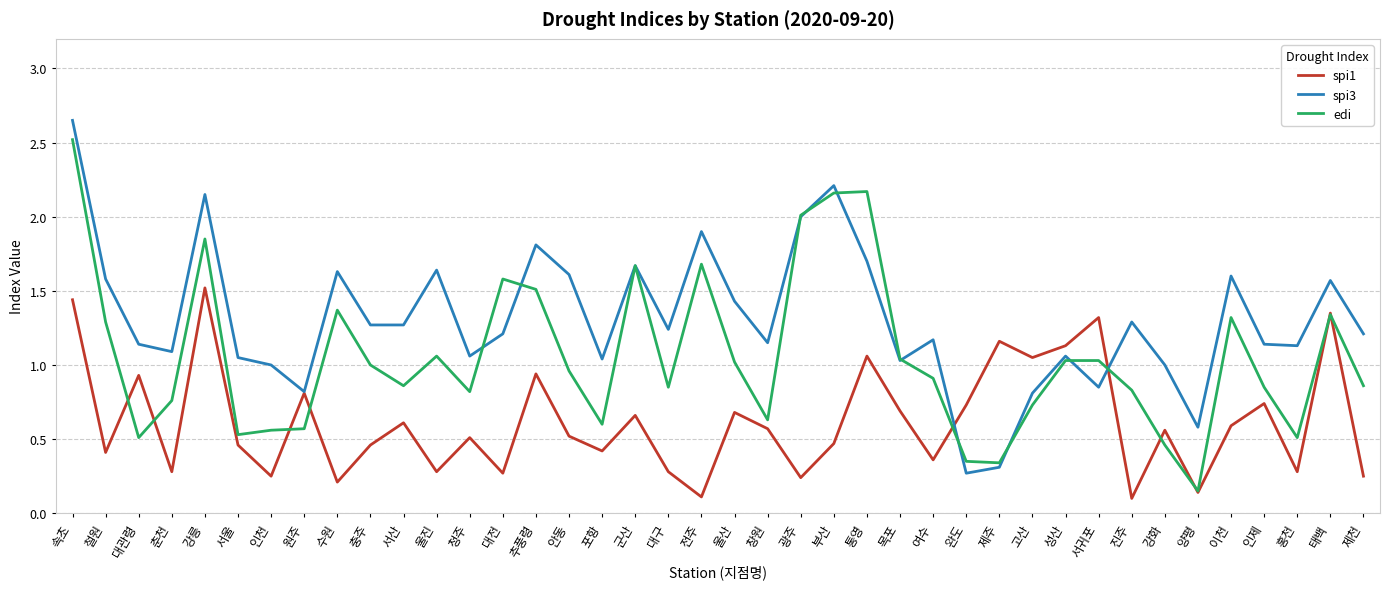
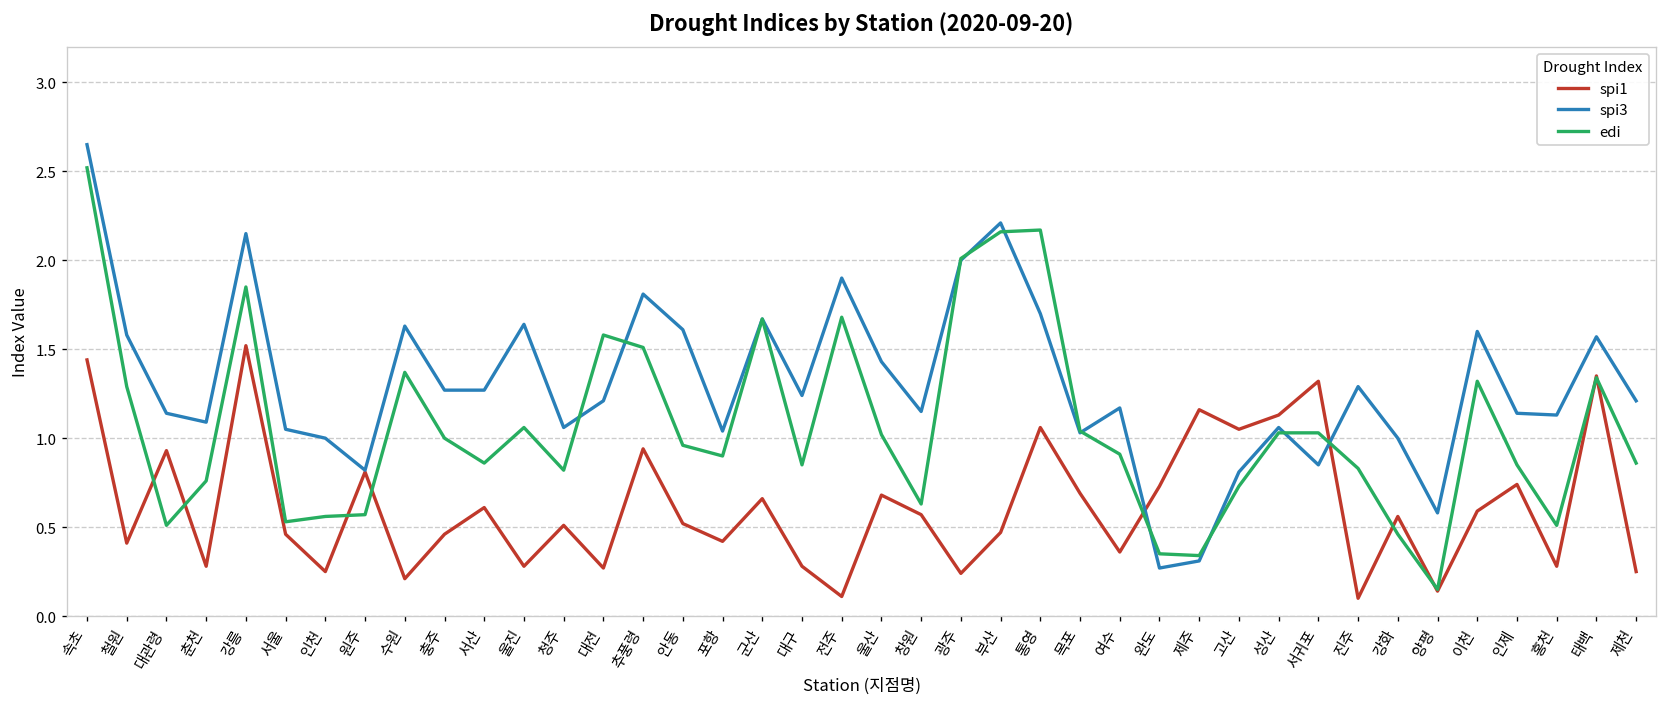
edi, 포항: 0.6 -> 0.9
